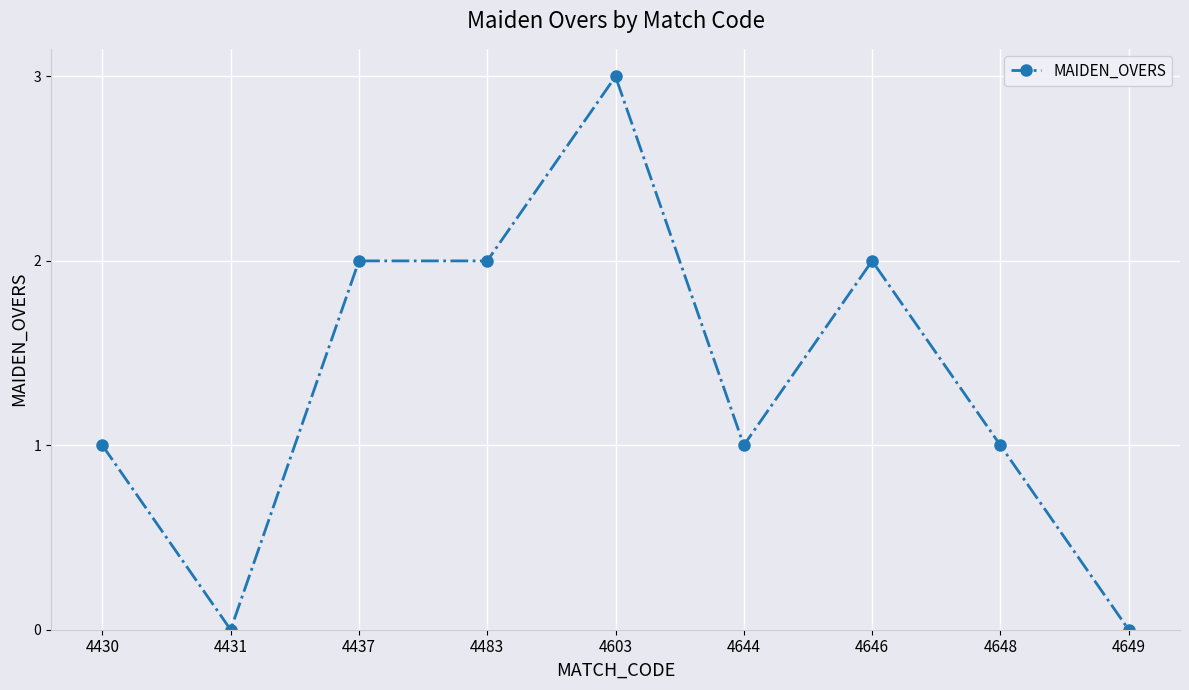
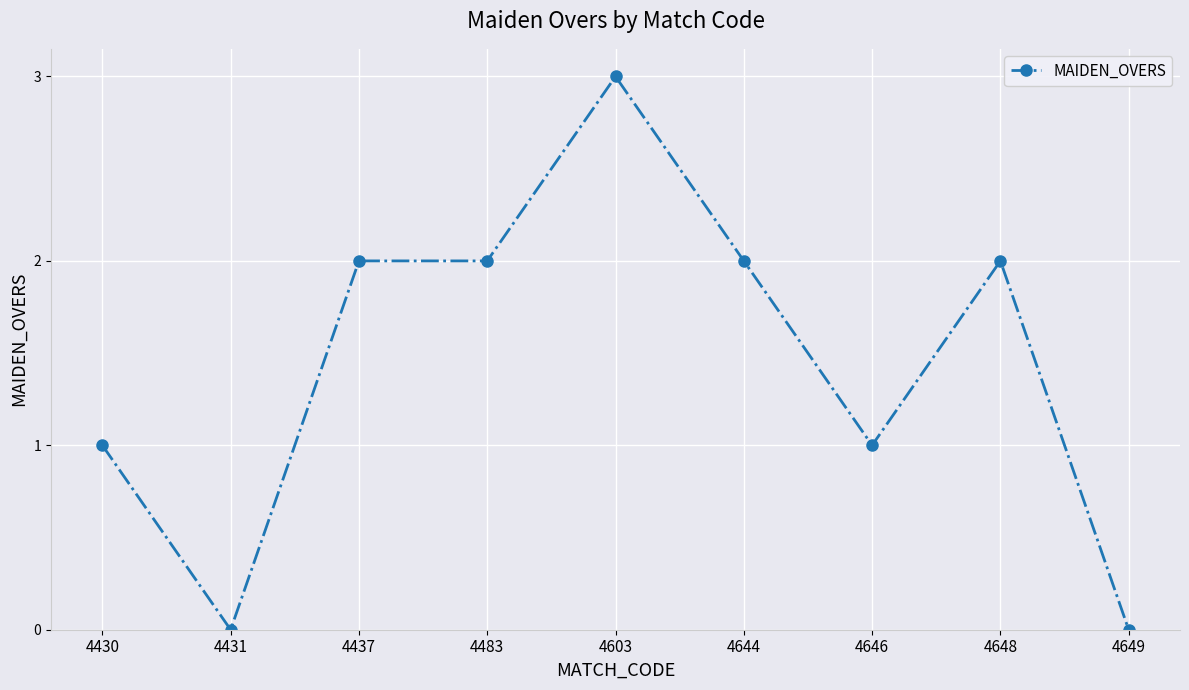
4644: 1 -> 2
4646: 2 -> 1
4648: 1 -> 2
